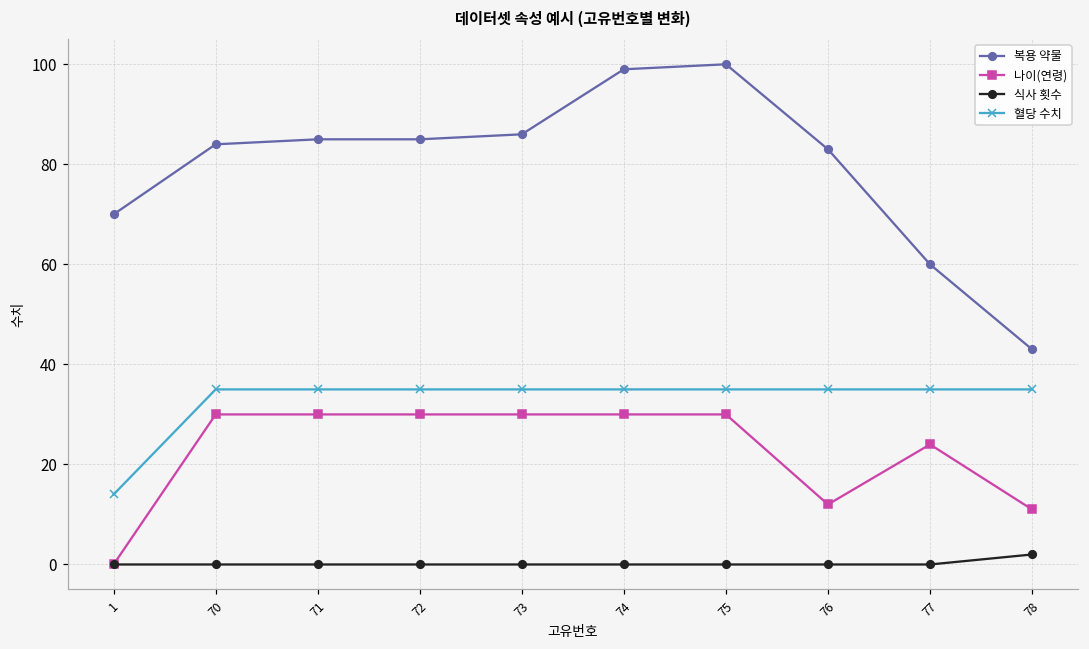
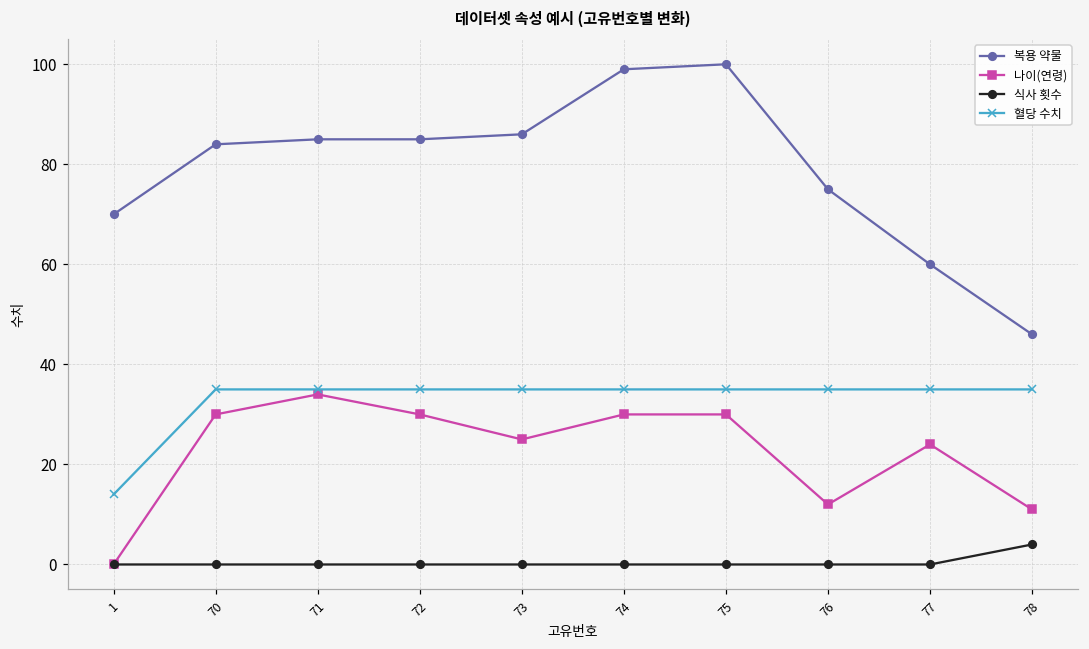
나이(연령), 71: 30 -> 34
나이(연령), 73: 30 -> 25
복용 약물, 76: 83 -> 75
복용 약물, 78: 43 -> 46
식사 횟수, 78: 2 -> 4
